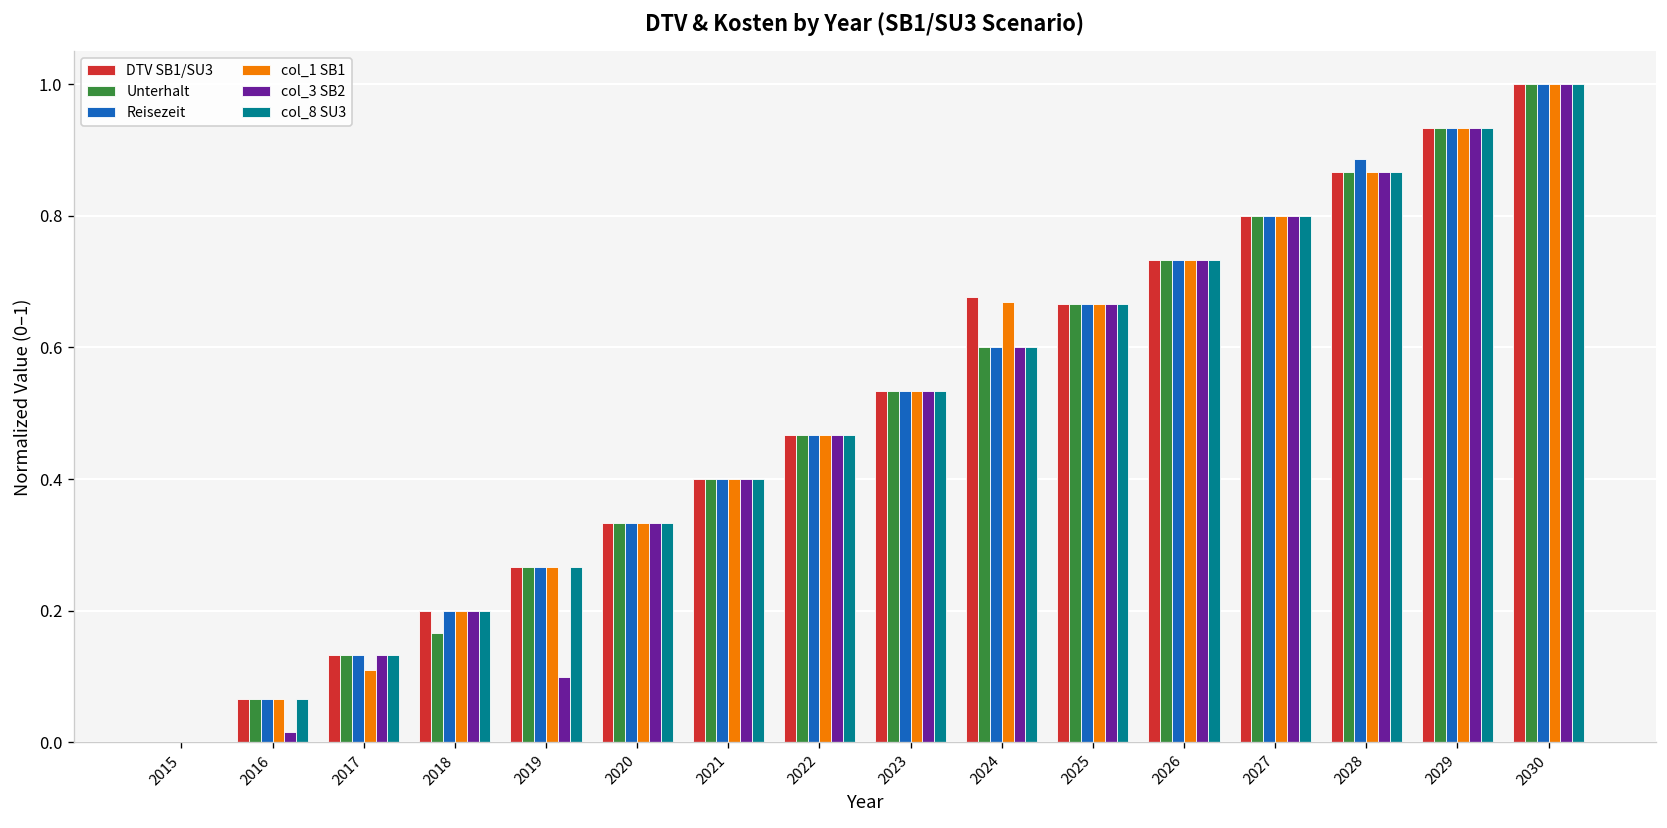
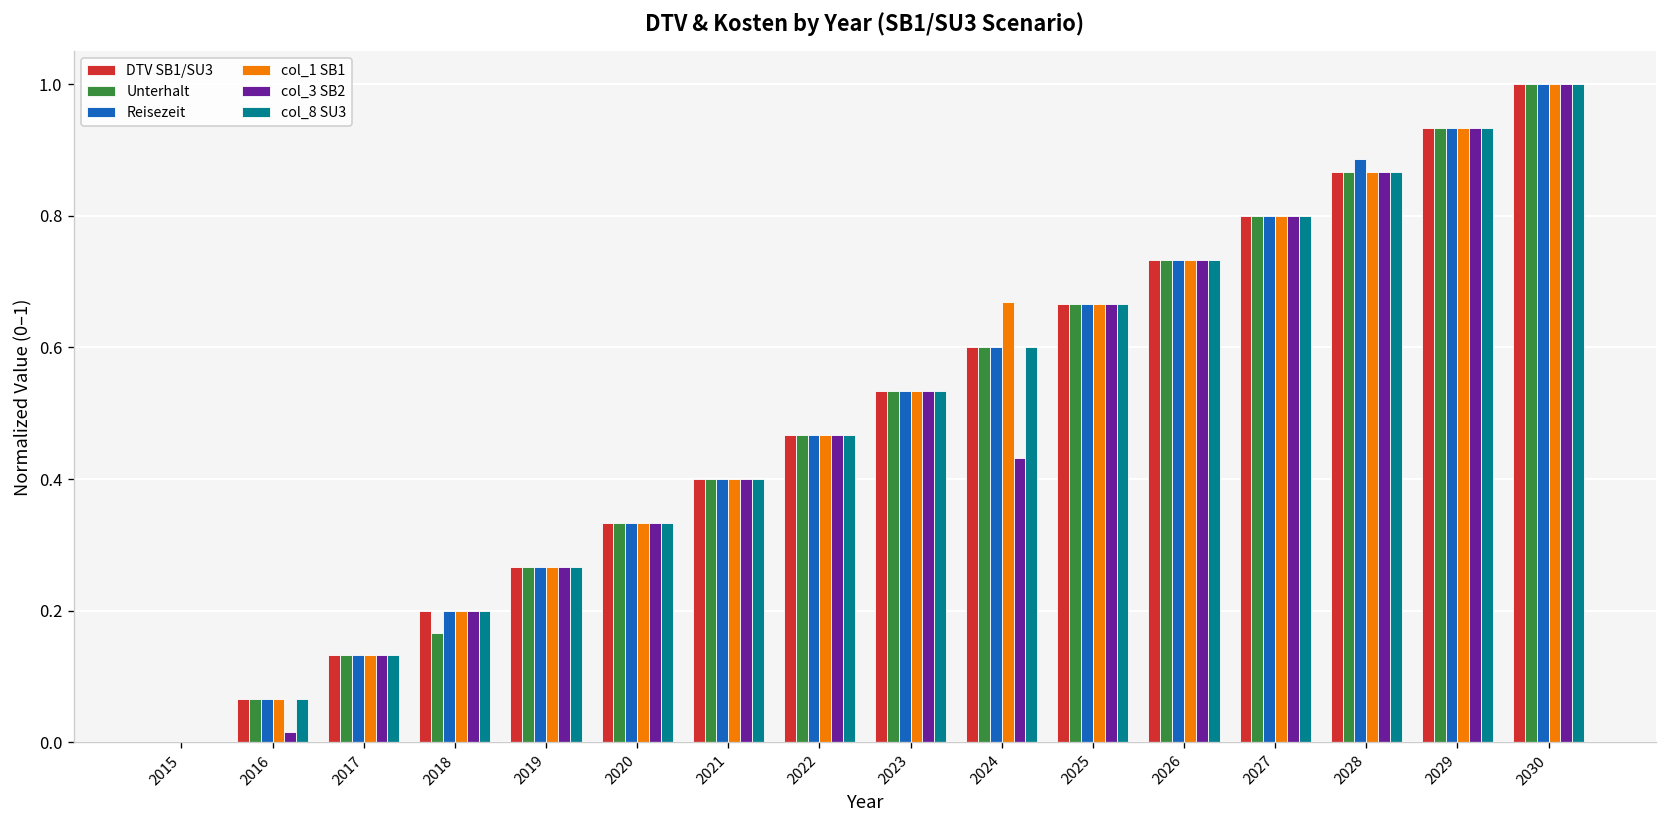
col_1 SB1, 2017: 0.11 -> 0.13
col_3 SB2, 2019: 0.10 -> 0.27
DTV SB1/SU3, 2024: 0.68 -> 0.60
col_3 SB2, 2024: 0.60 -> 0.43
